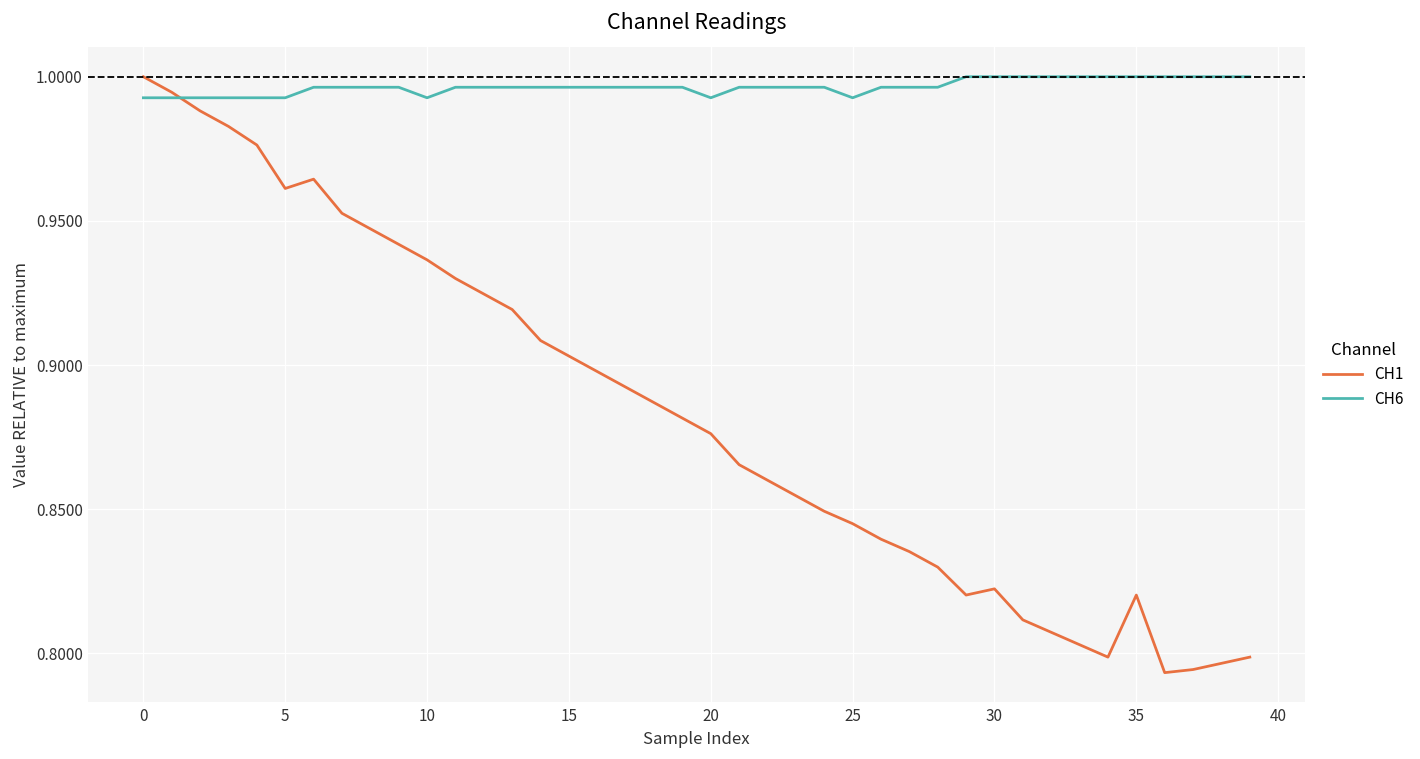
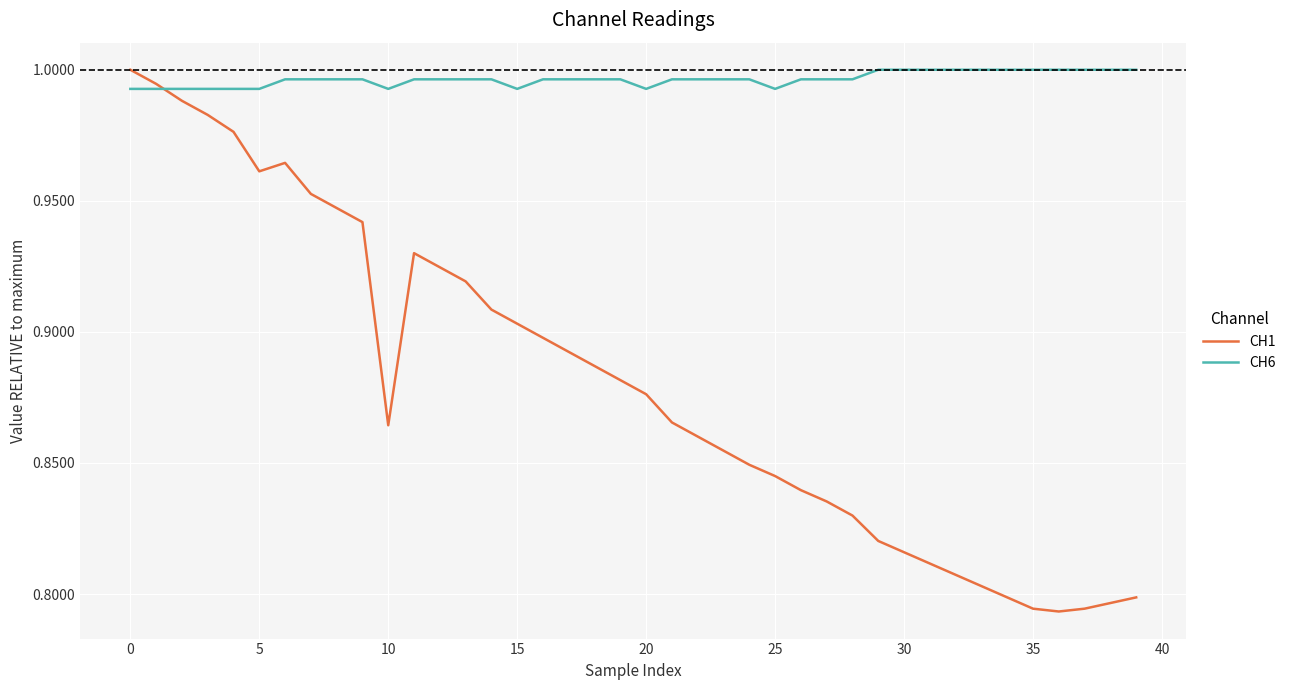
CH1, 10: 0.936 -> 0.864
CH6, 15: 0.996 -> 0.993
CH1, 30: 0.822 -> 0.816
CH1, 35: 0.820 -> 0.794
